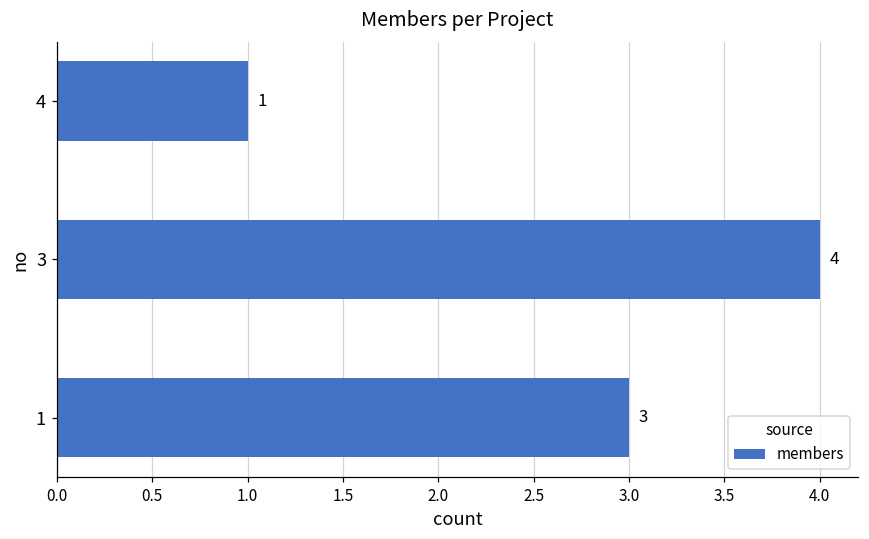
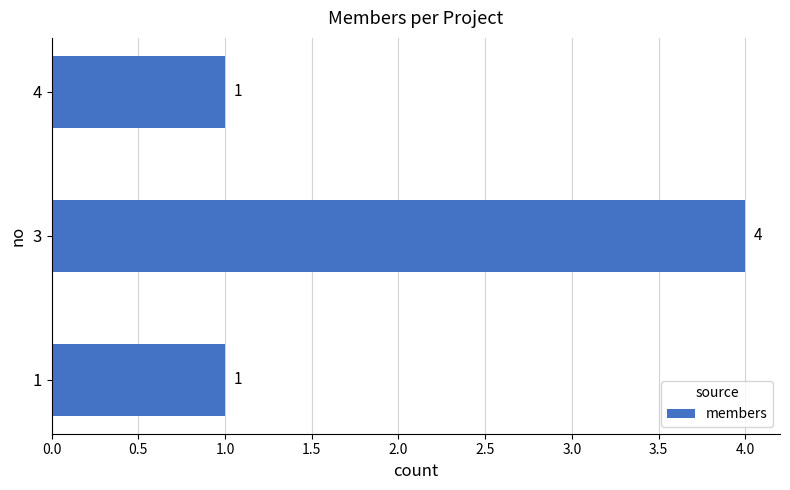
1: 3 -> 1
